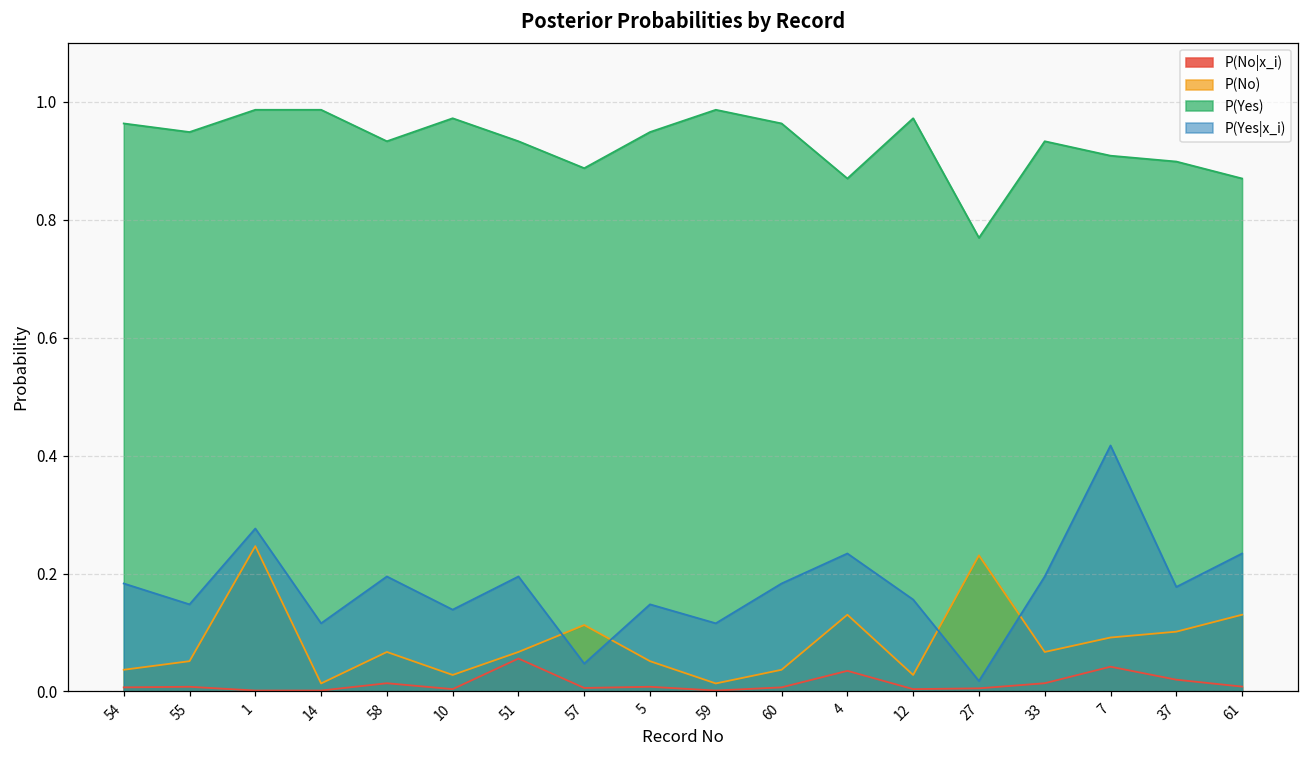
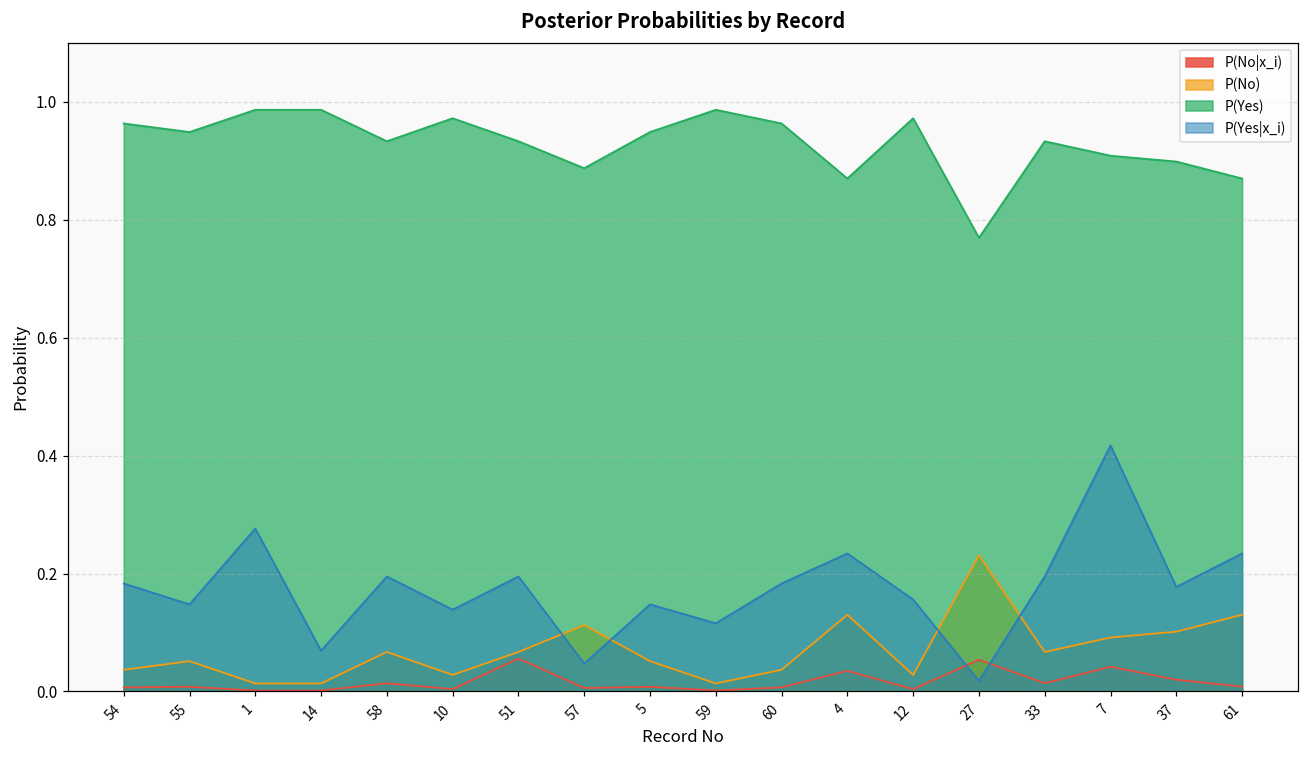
P(No), 1: 0.25 -> 0.01
P(Yes|x_i), 14: 0.12 -> 0.07
P(No|x_i), 27: 0.01 -> 0.05
